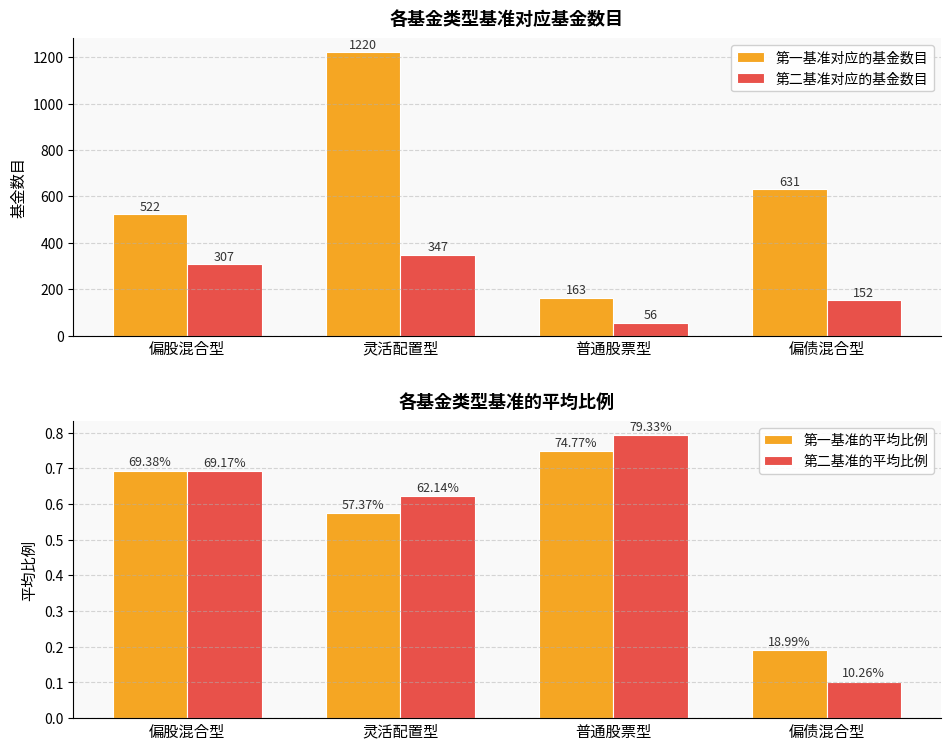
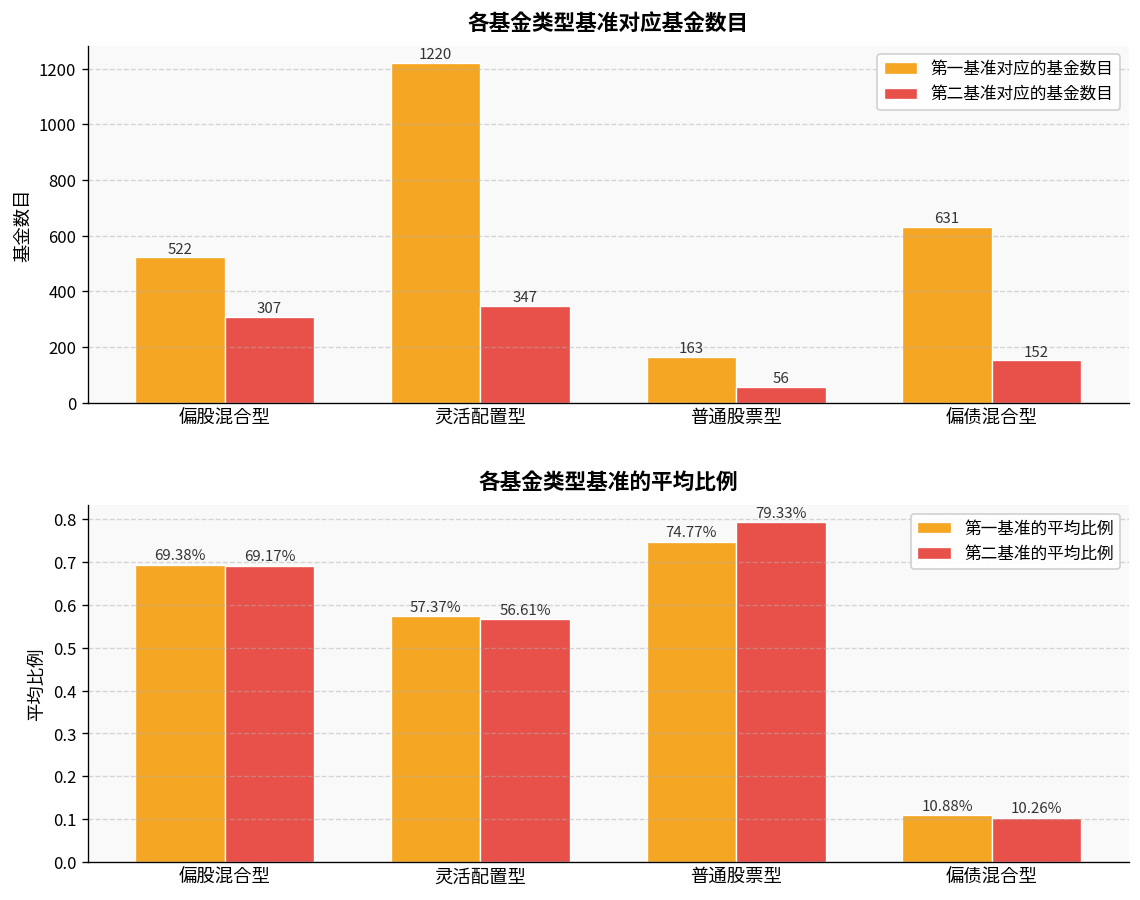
各基金类型基准的平均比例, 第二基准的平均比例, 灵活配置型: 62.14% -> 56.61%
各基金类型基准的平均比例, 第一基准的平均比例, 偏债混合型: 18.99% -> 10.88%
